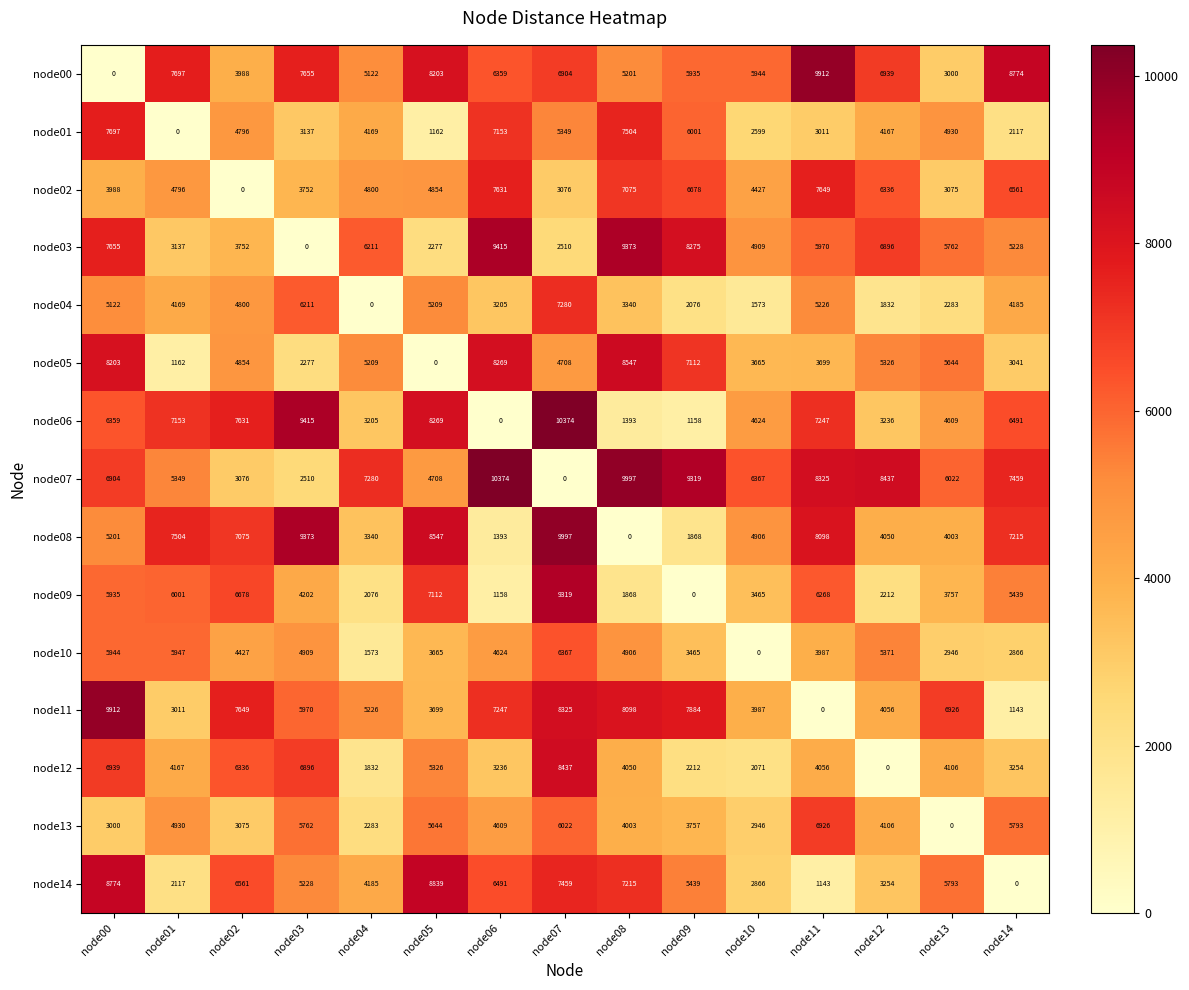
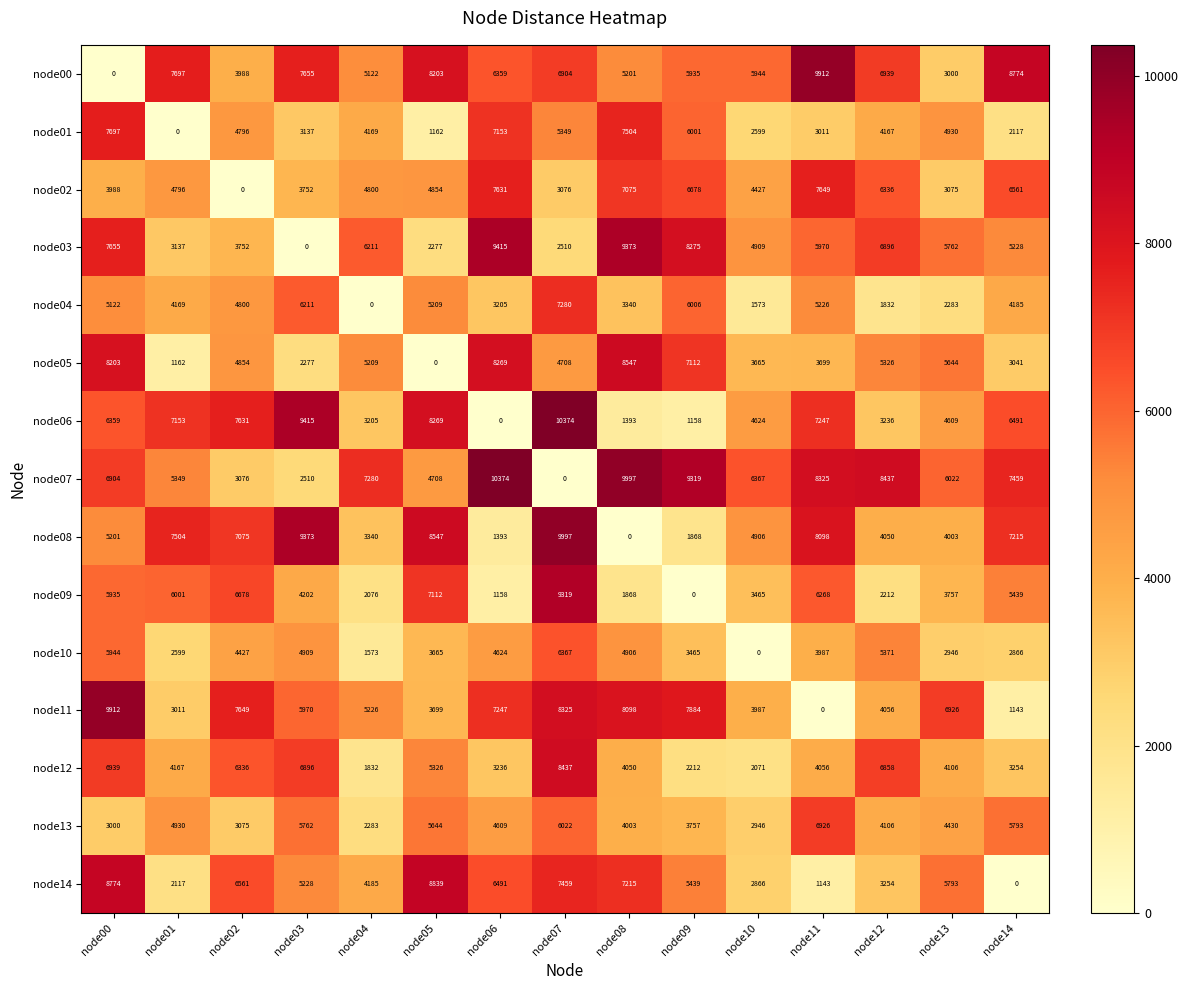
node04, node09: 2076 -> 6006
node10, node01: 5947 -> 2599
node12, node12: 0 -> 6858
node13, node13: 0 -> 4430
